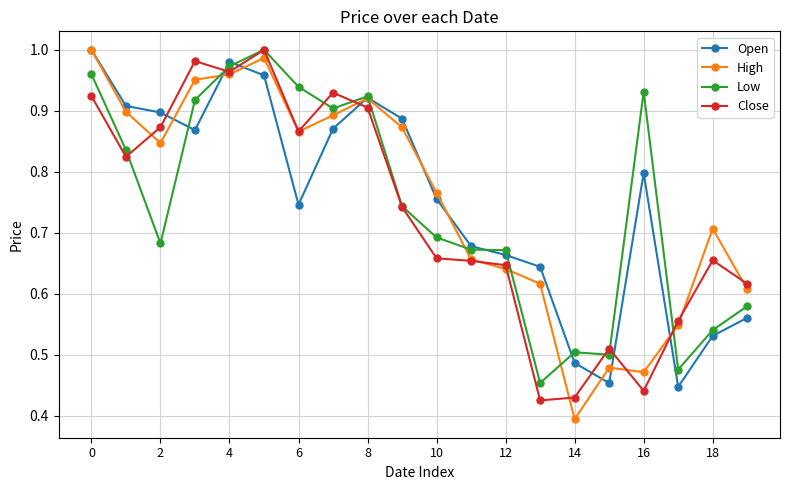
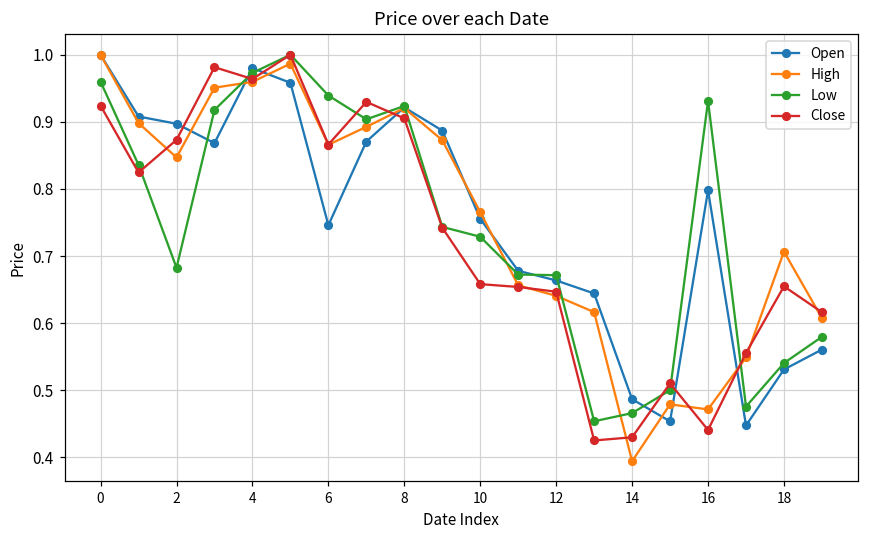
Low, 10: 0.69 -> 0.73
Low, 14: 0.50 -> 0.47
